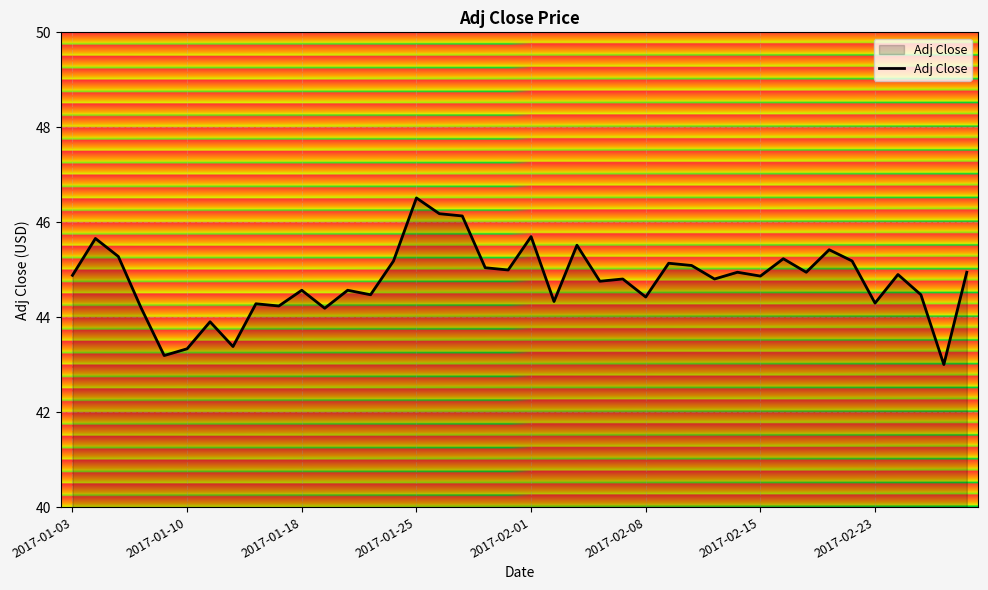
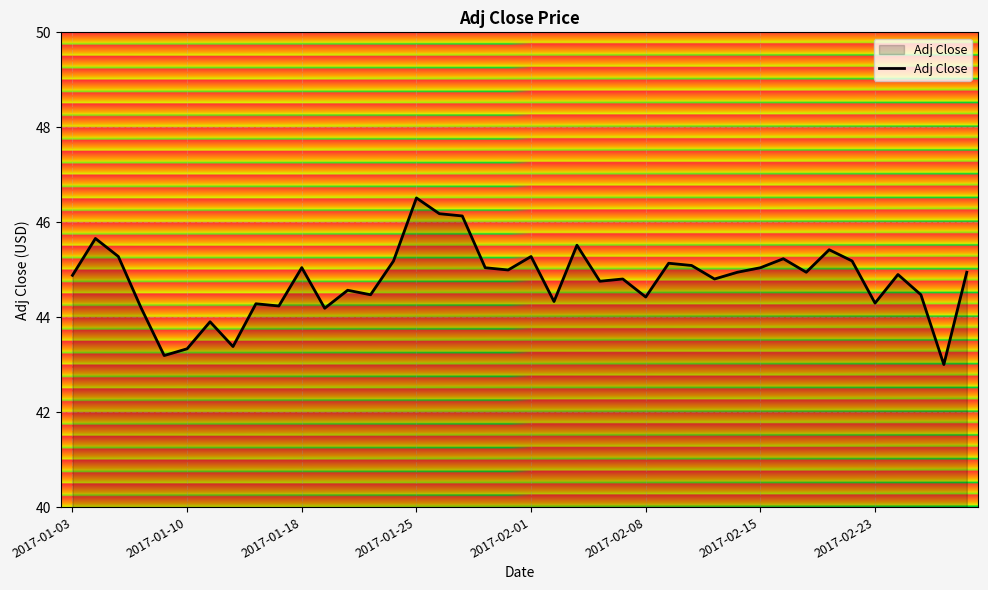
2017-01-18: 44.6 -> 45.0
2017-02-01: 45.7 -> 45.3
2017-02-15: 44.9 -> 45.0
